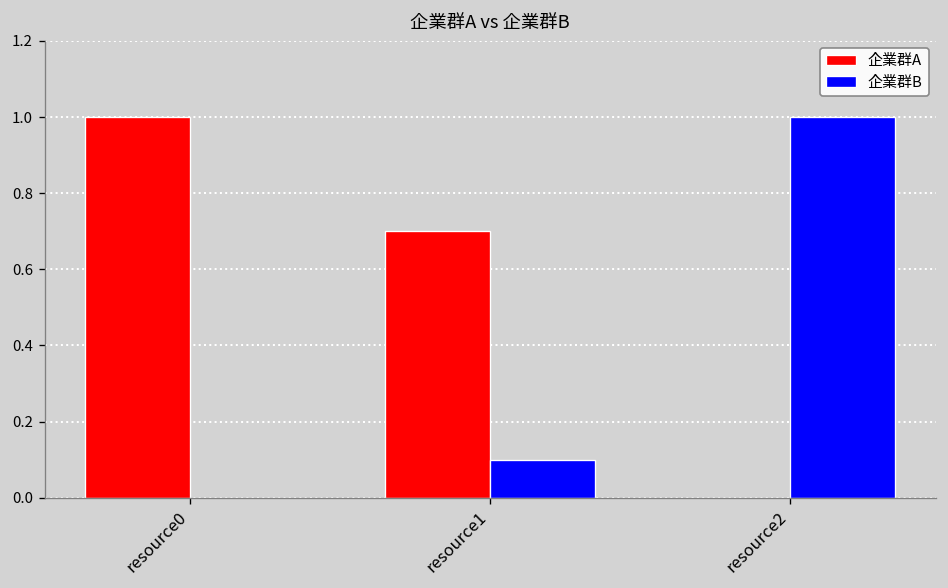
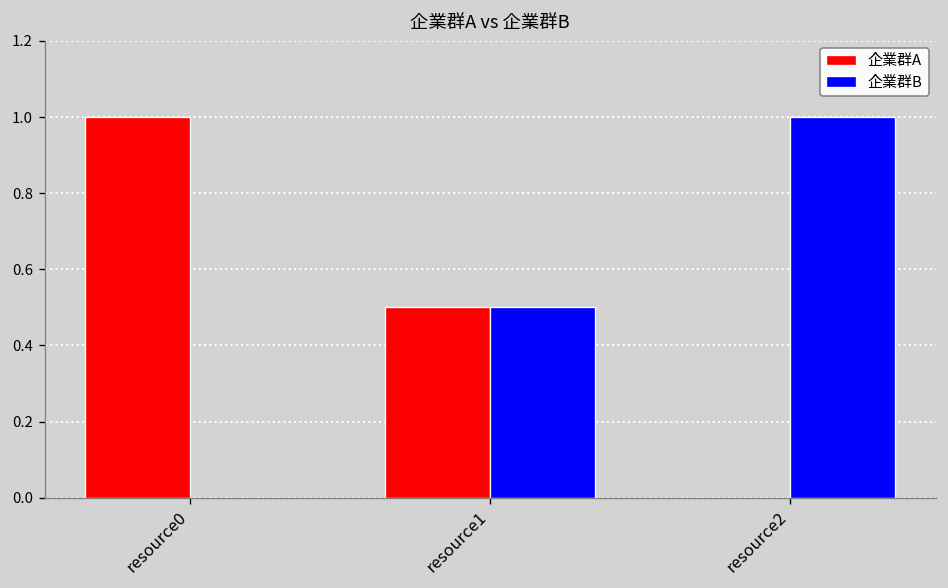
企業群A, resource1: 0.7 -> 0.5
企業群B, resource1: 0.1 -> 0.5
